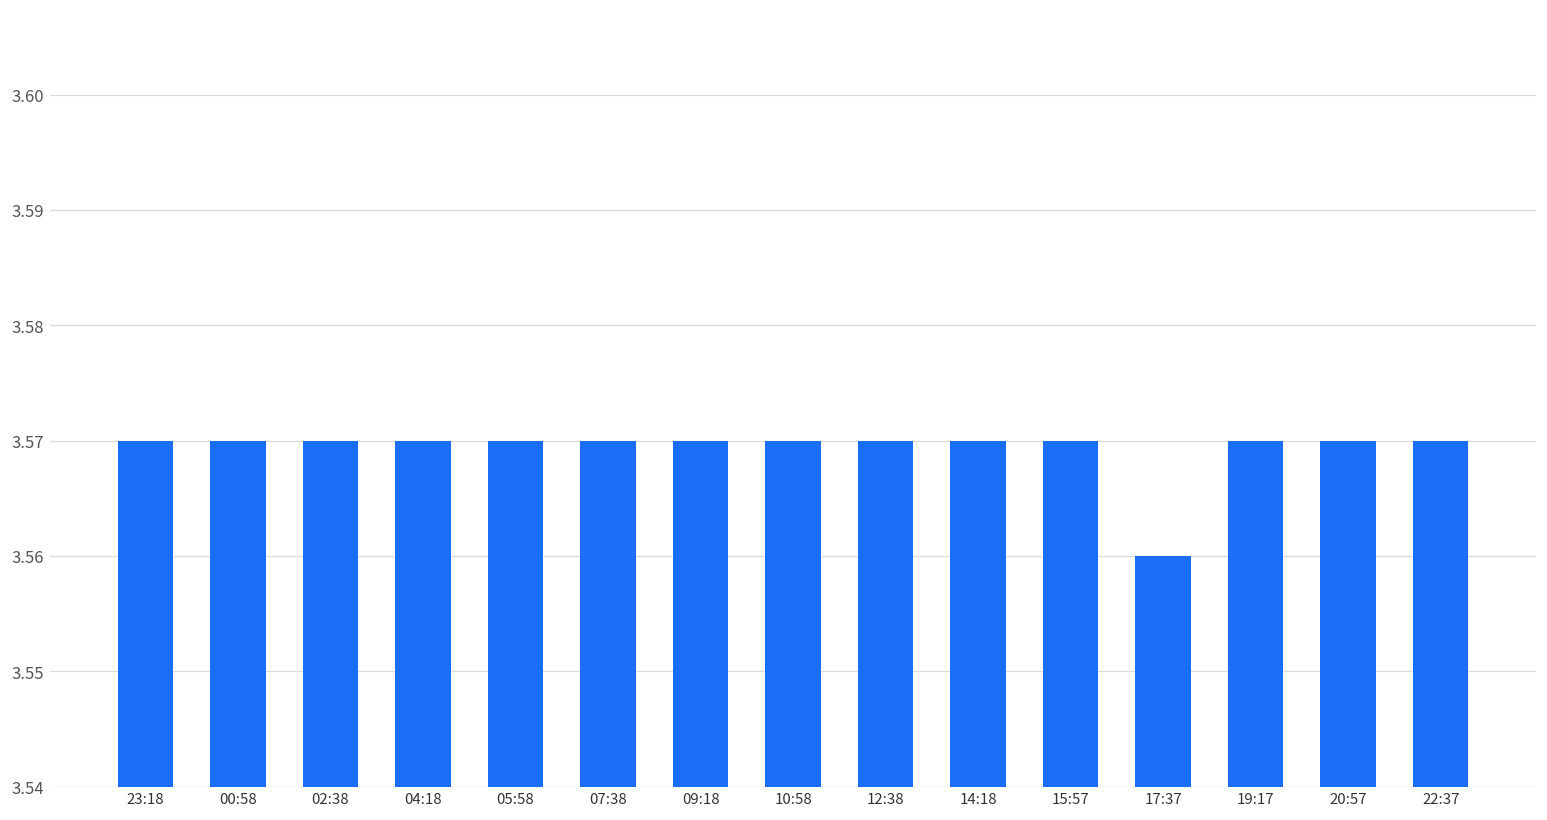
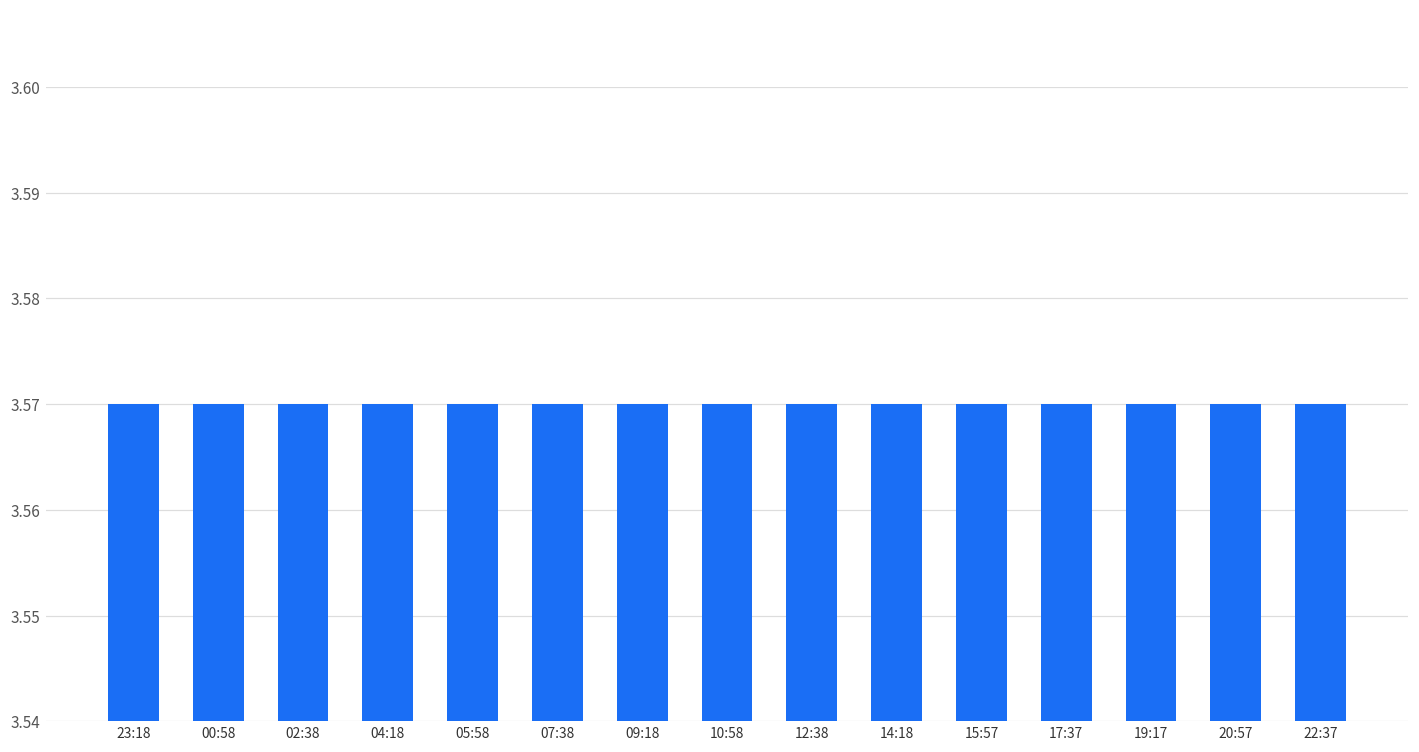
17:37: 3.56 -> 3.57
